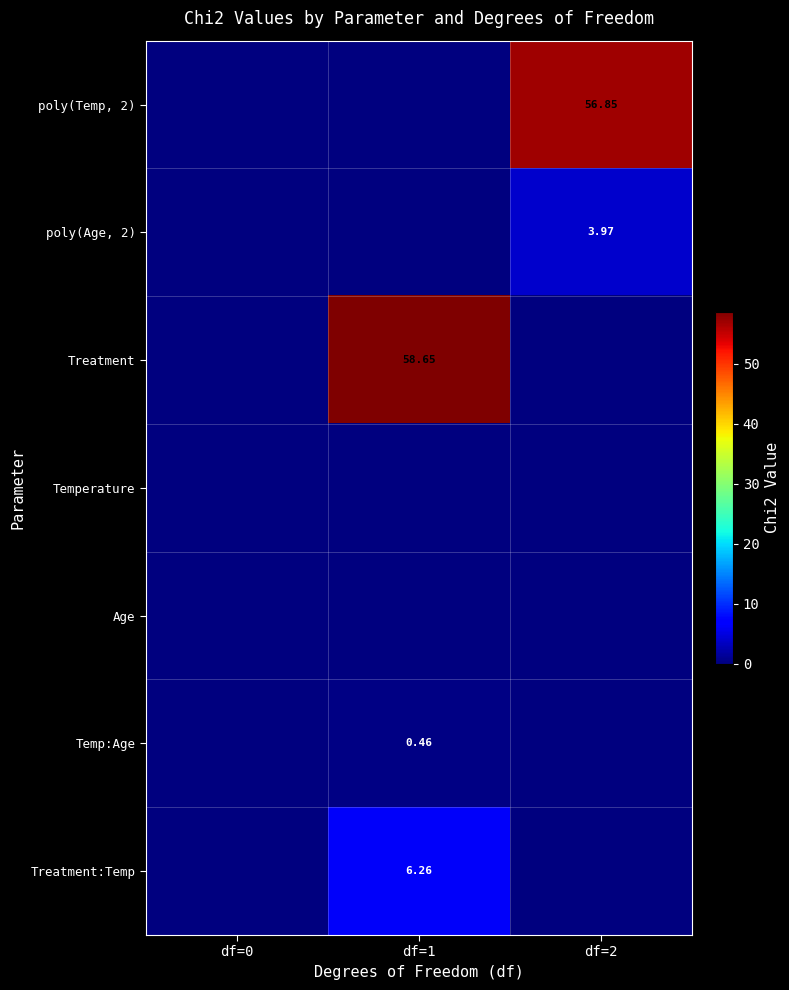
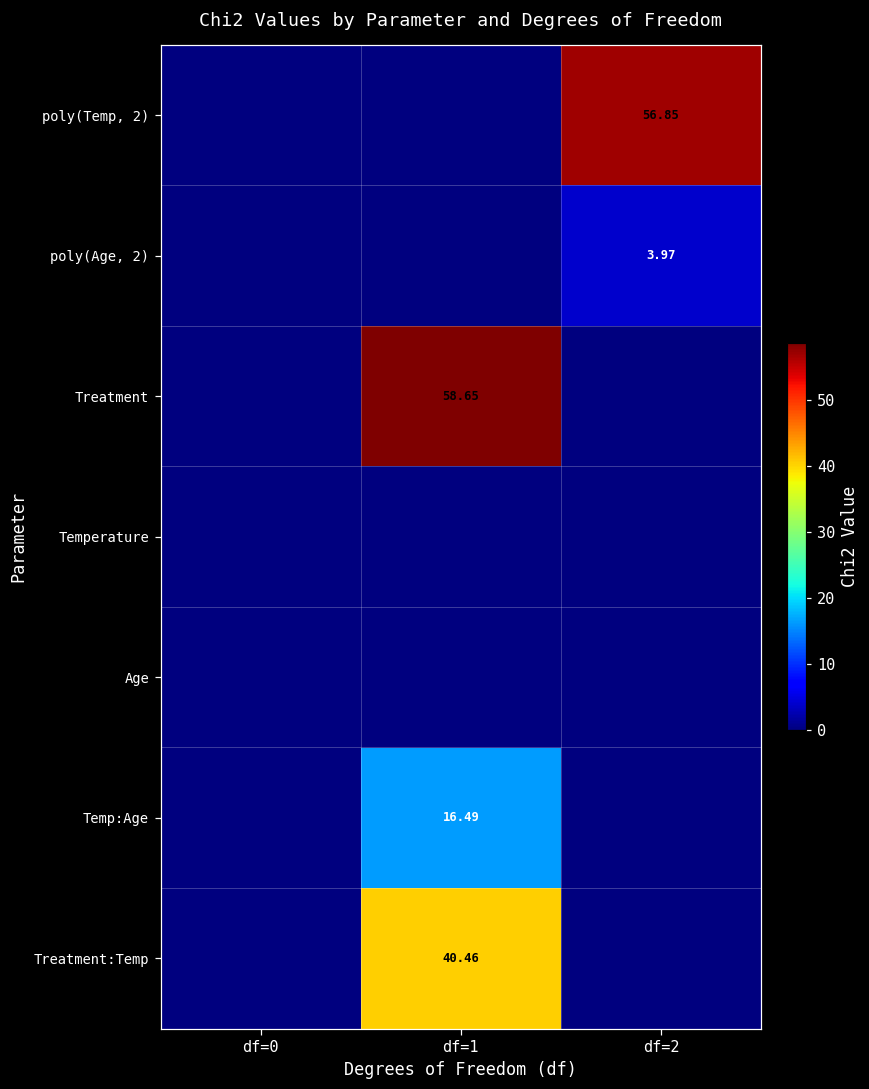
Temp:Age, df=1: 0.46 -> 16.49
Treatment:Temp, df=1: 6.26 -> 40.46
